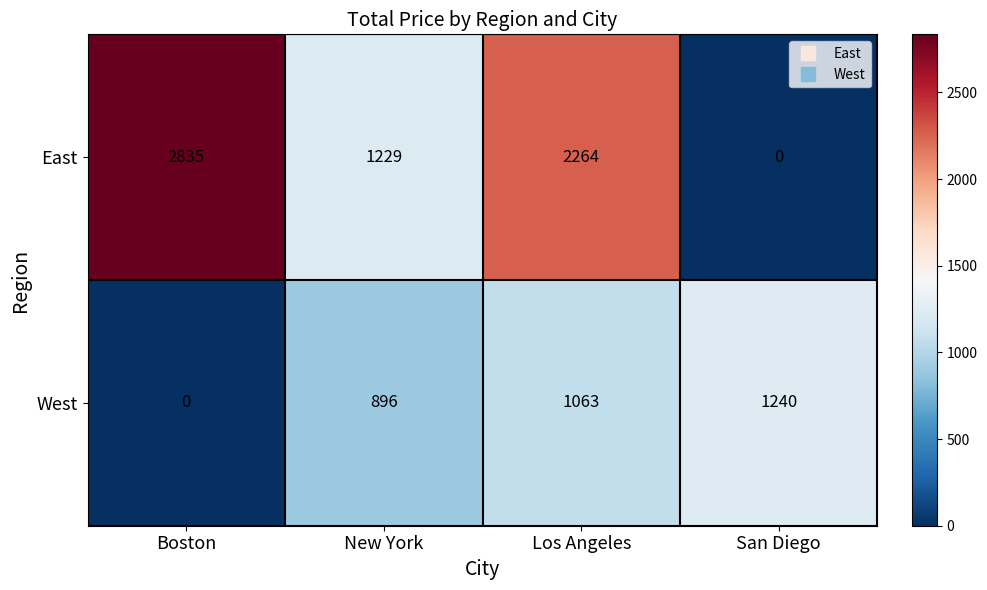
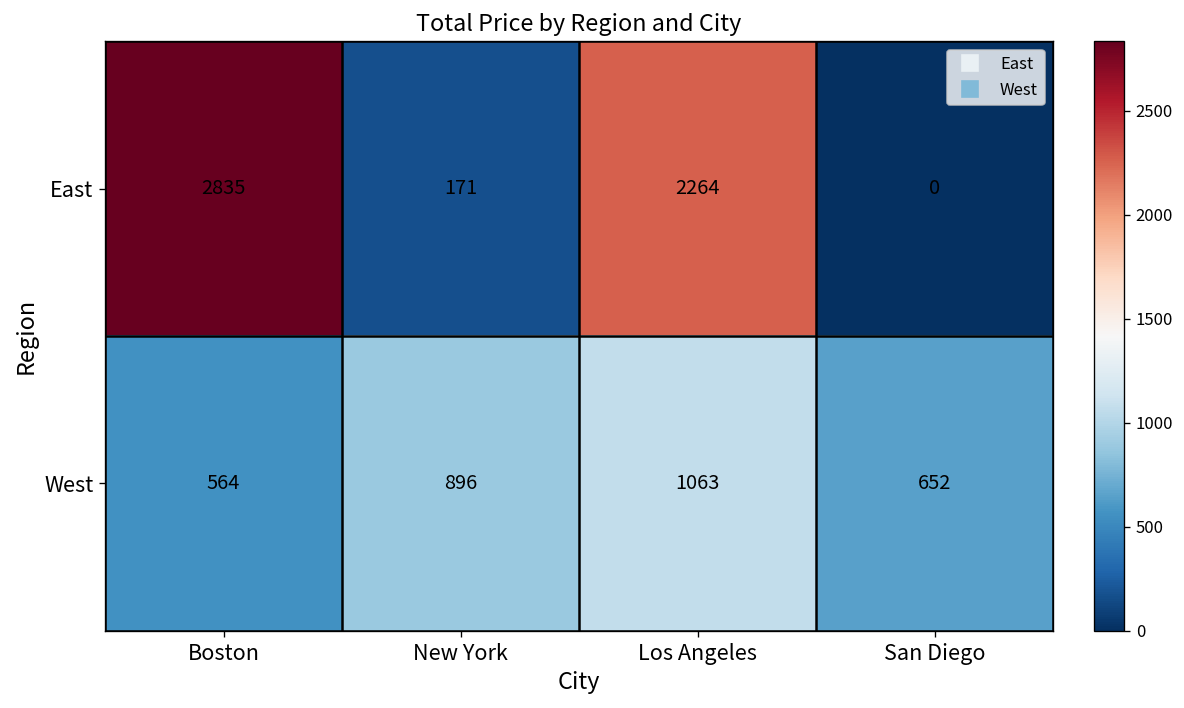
East, New York: 1229 -> 171
West, Boston: 0 -> 564
West, San Diego: 1240 -> 652
